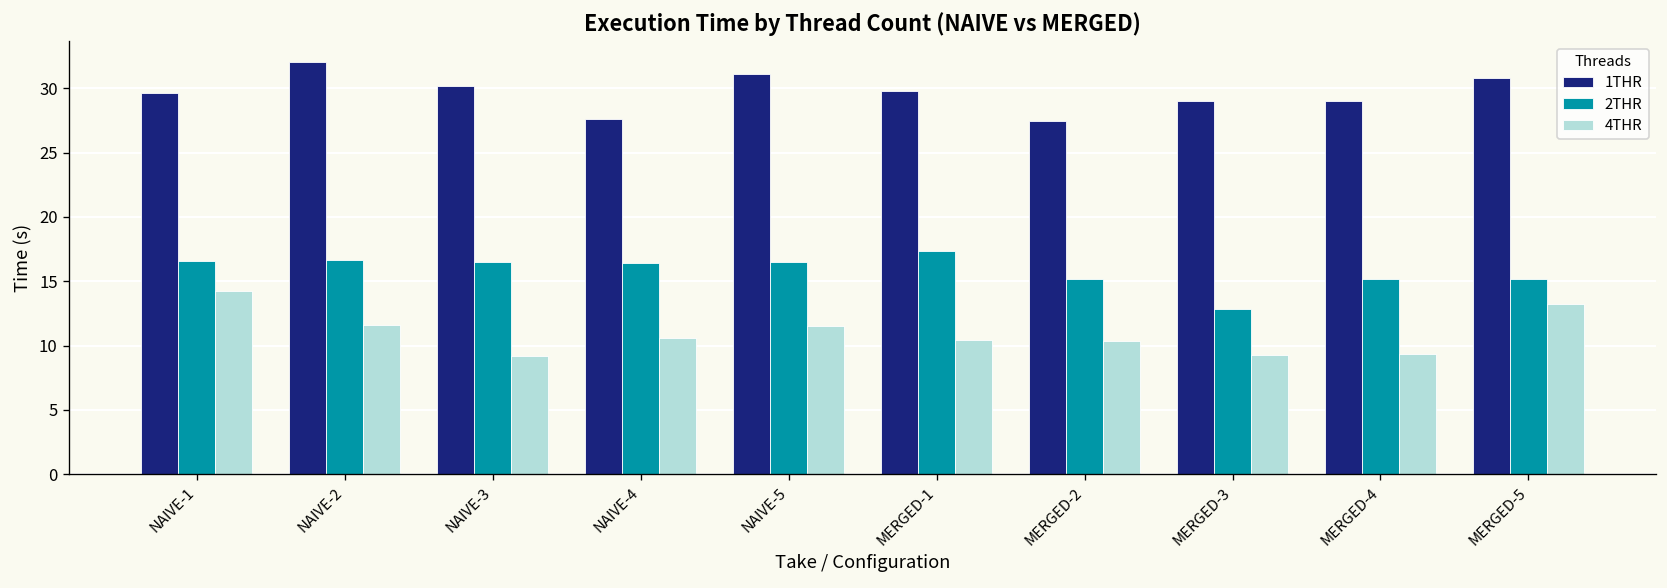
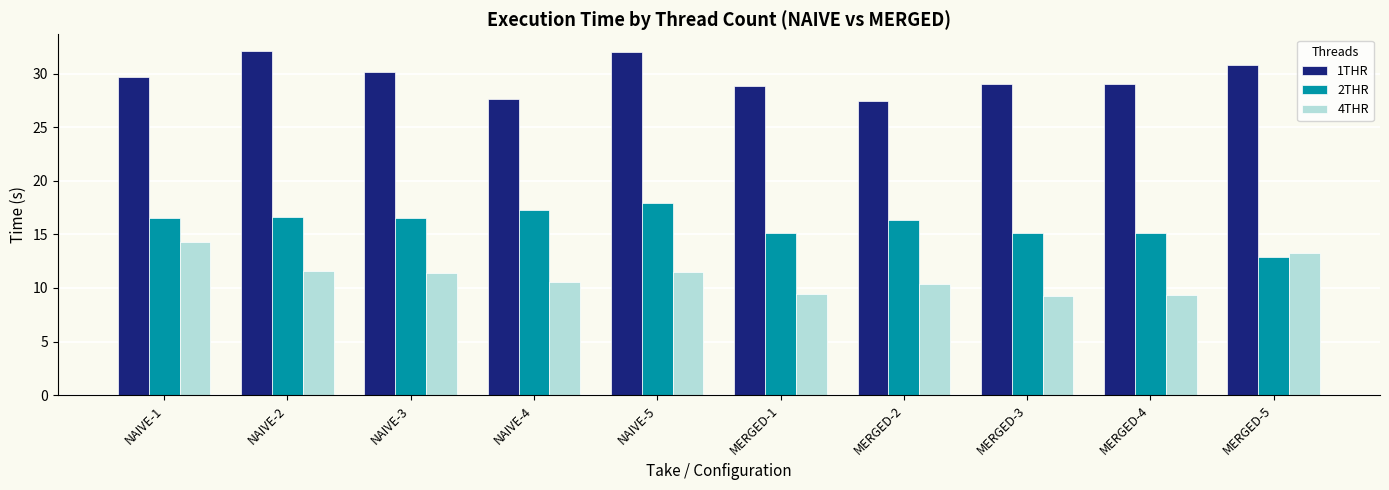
4THR, NAIVE-3: 9.2 -> 11.4
2THR, NAIVE-4: 16.4 -> 17.3
1THR, NAIVE-5: 31.1 -> 32.0
2THR, NAIVE-5: 16.5 -> 17.9
1THR, MERGED-1: 29.8 -> 28.8
2THR, MERGED-1: 17.3 -> 15.2
4THR, MERGED-1: 10.4 -> 9.4
2THR, MERGED-2: 15.2 -> 16.3
2THR, MERGED-3: 12.9 -> 15.1
2THR, MERGED-5: 15.2 -> 12.9
